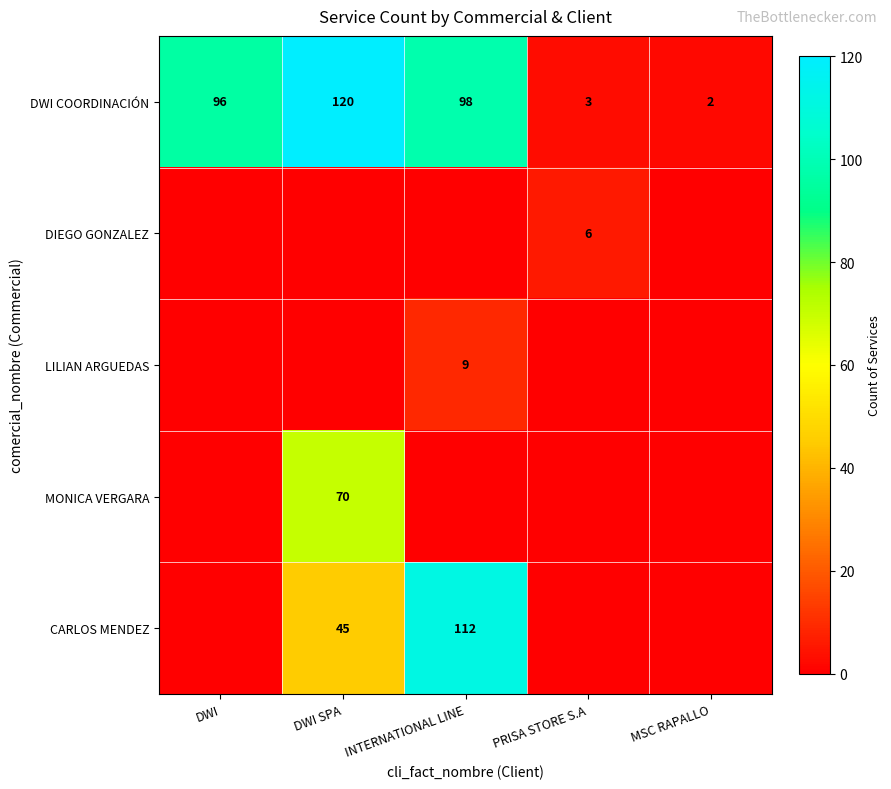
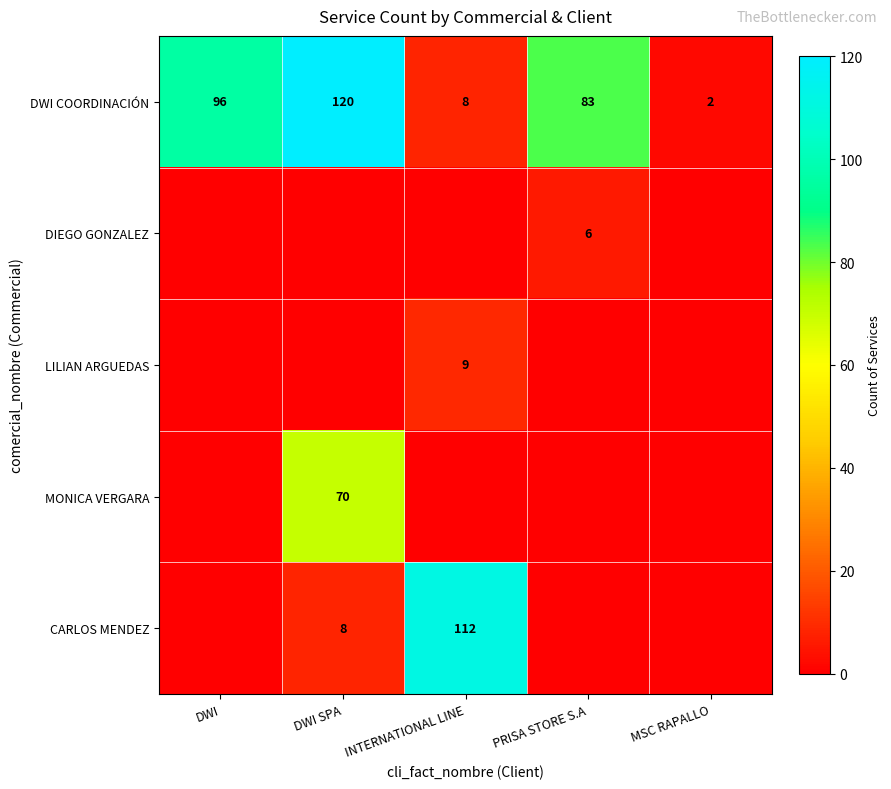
DWI COORDINACIÓN, INTERNATIONAL LINE: 98 -> 8
DWI COORDINACIÓN, PRISA STORE S.A: 3 -> 83
CARLOS MENDEZ, DWI SPA: 45 -> 8
